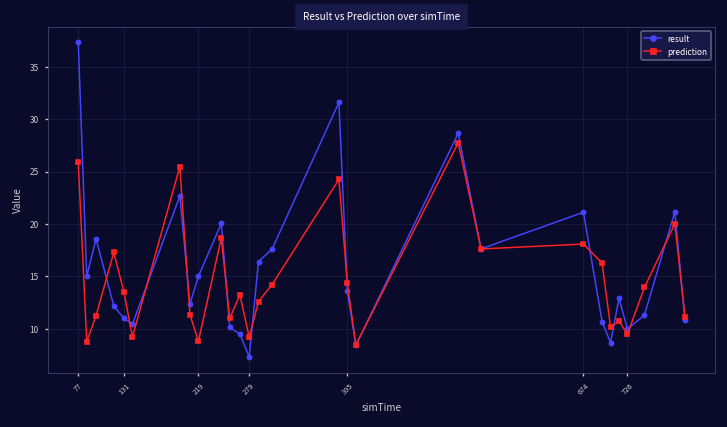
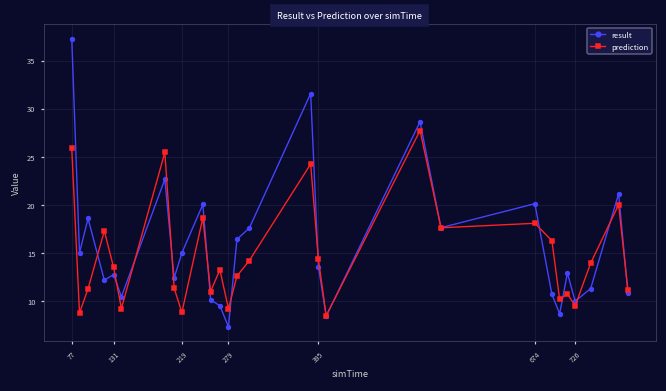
result, 131: 11 -> 13
result, 674: 21 -> 20
